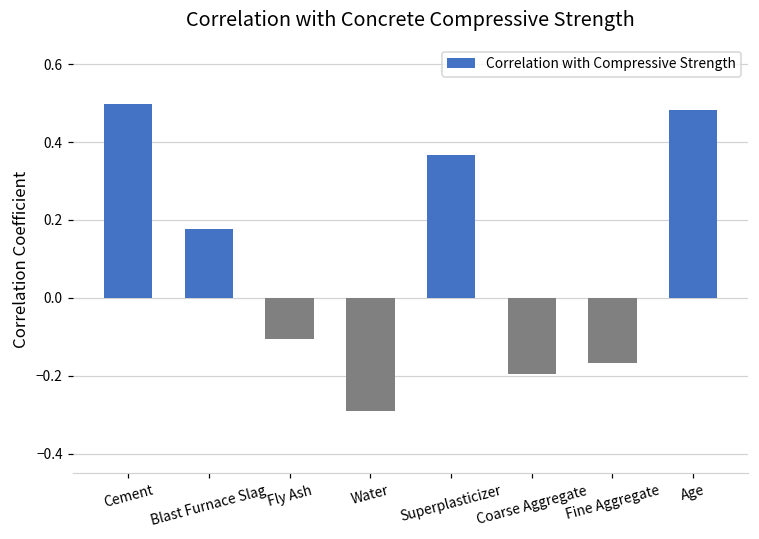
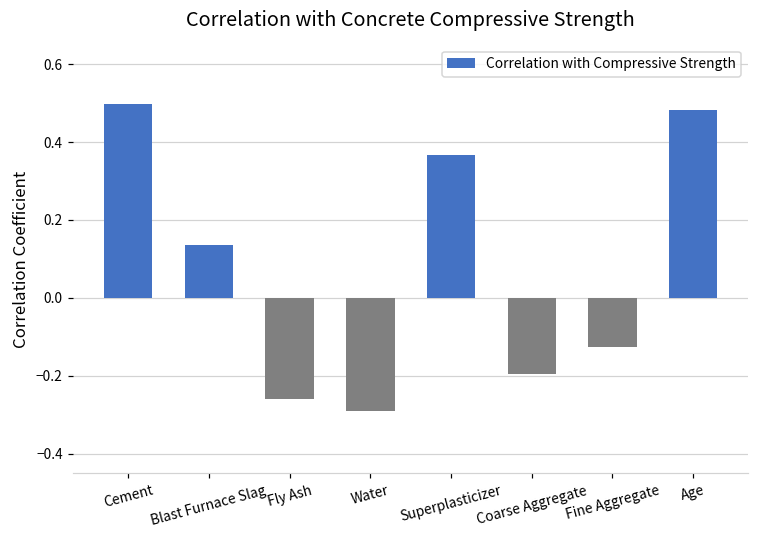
Blast Furnace Slag: 0.18 -> 0.13
Fly Ash: -0.11 -> -0.26
Fine Aggregate: -0.17 -> -0.13
